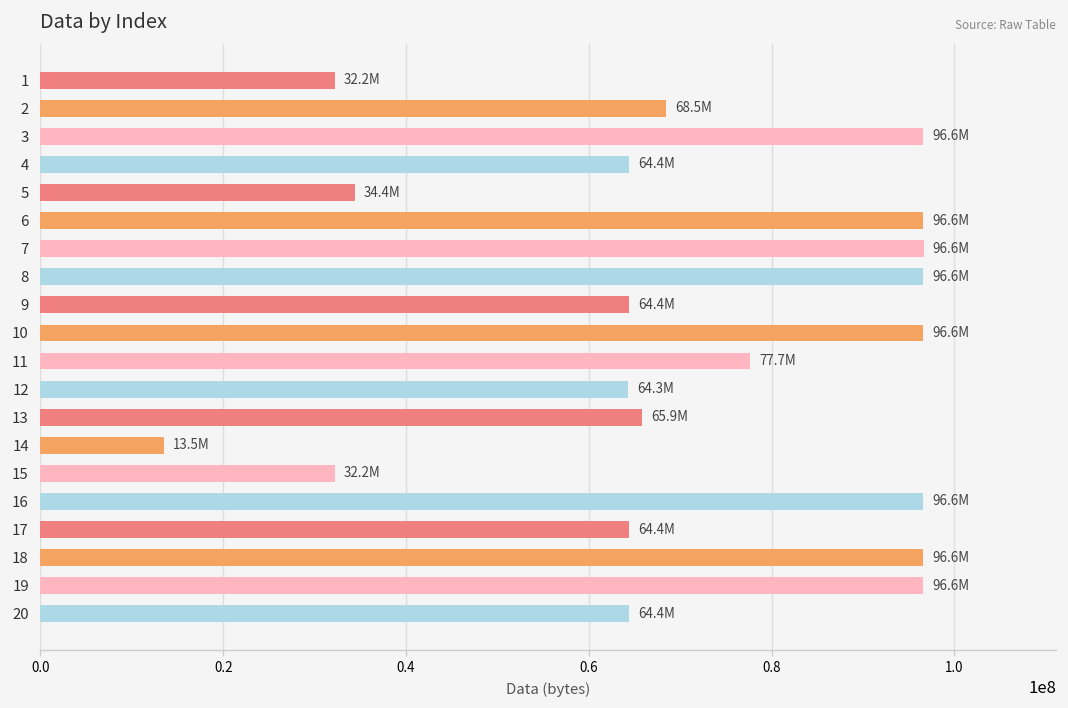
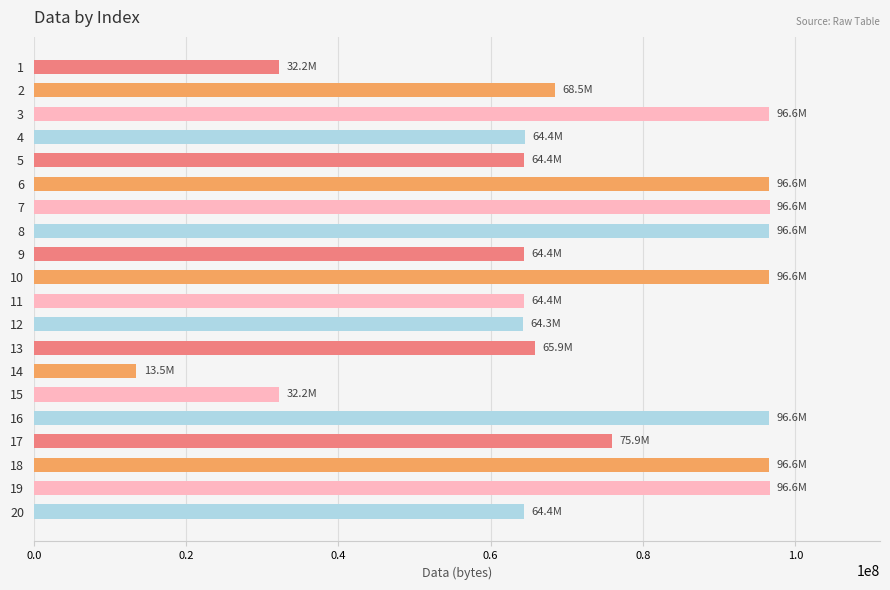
5: 34.4M -> 64.4M
11: 77.7M -> 64.4M
17: 64.4M -> 75.9M
